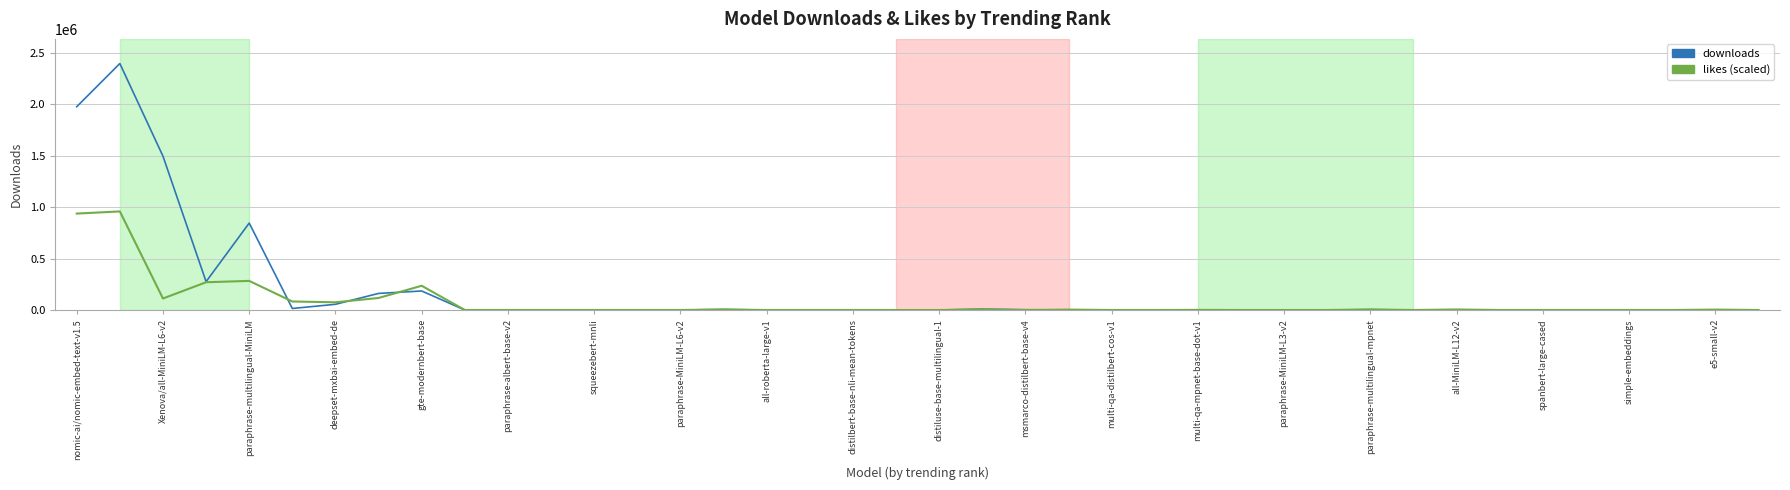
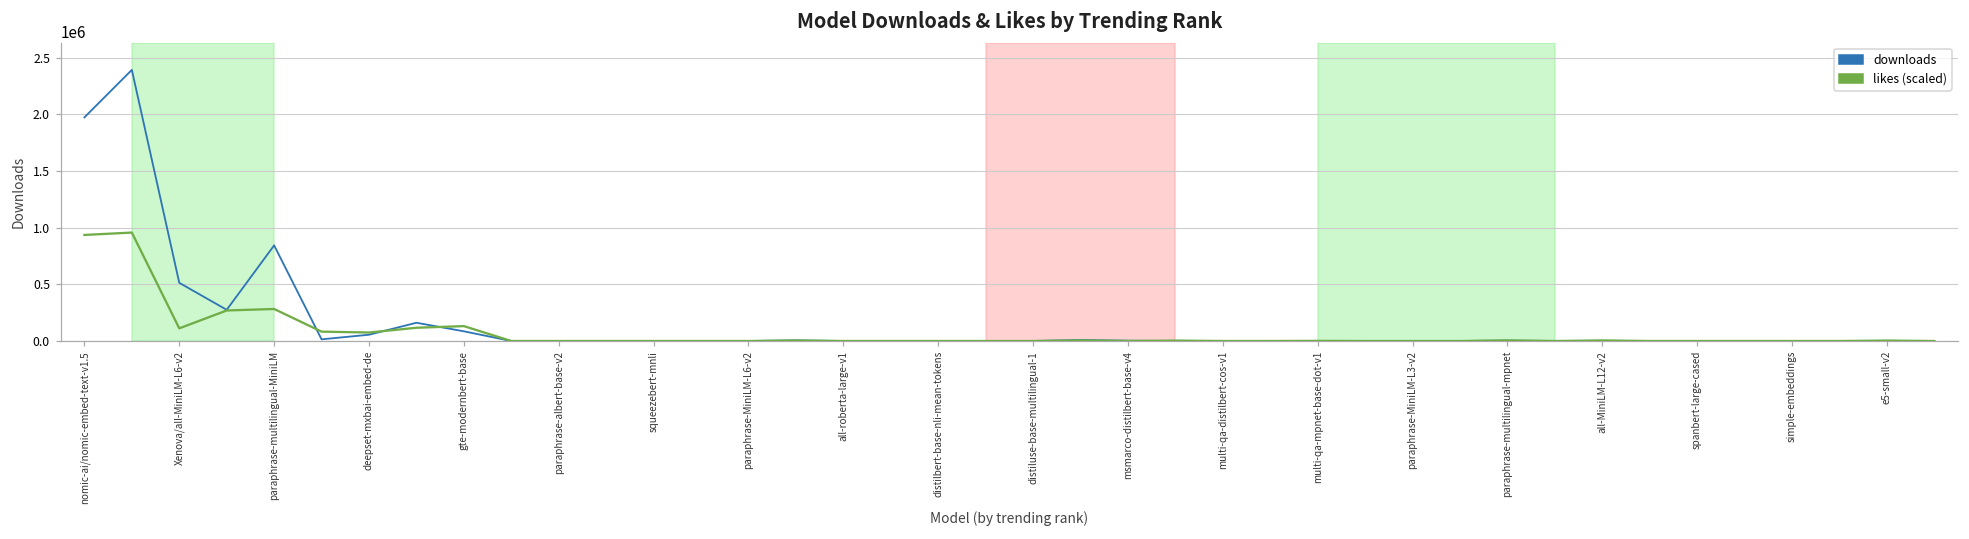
downloads, Xenova/all-MiniLM-L6-v2: 1490000 -> 510000
downloads, gte-modernbert-base: 180000 -> 90000
likes (scaled), gte-modernbert-base: 240000 -> 130000
